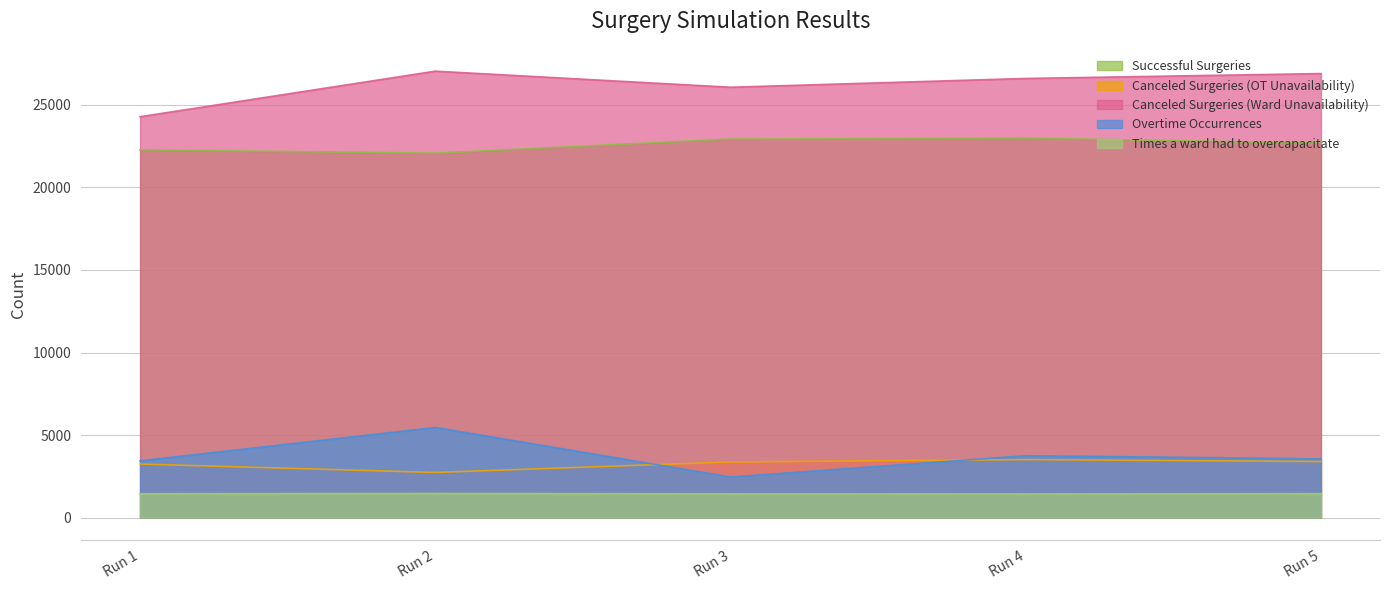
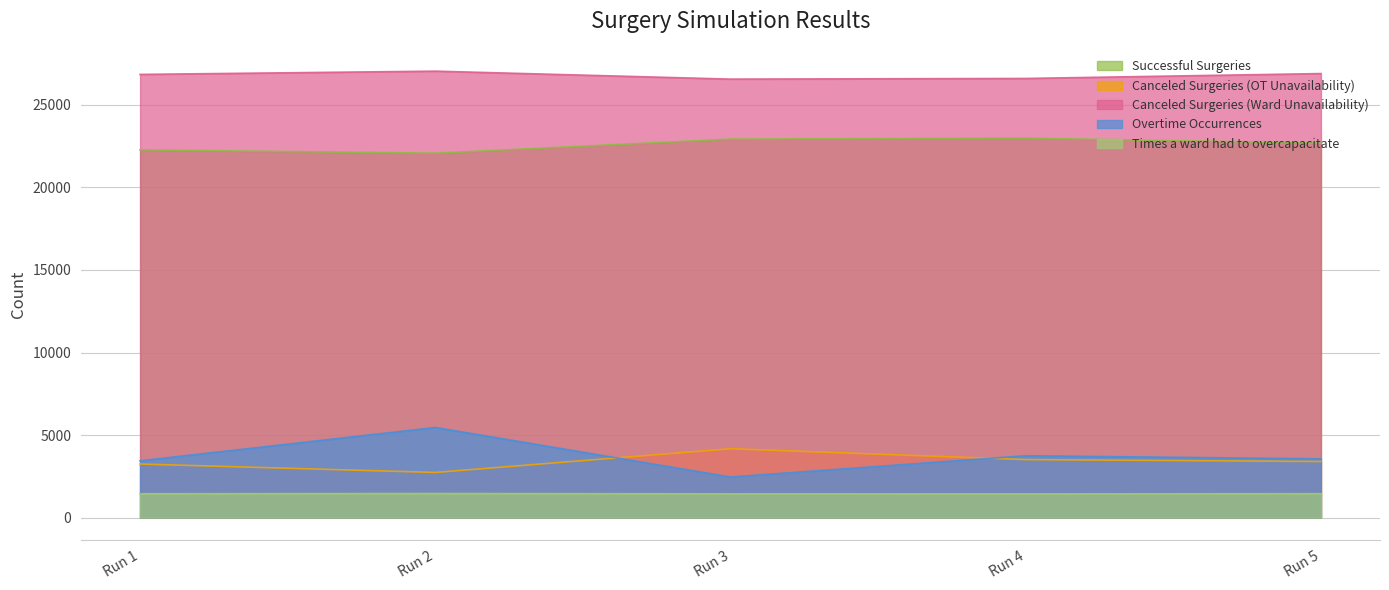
Canceled Surgeries (Ward Unavailability), Run 1: 24300 -> 26800
Canceled Surgeries (OT Unavailability), Run 3: 3400 -> 4200
Canceled Surgeries (Ward Unavailability), Run 3: 26100 -> 26600
